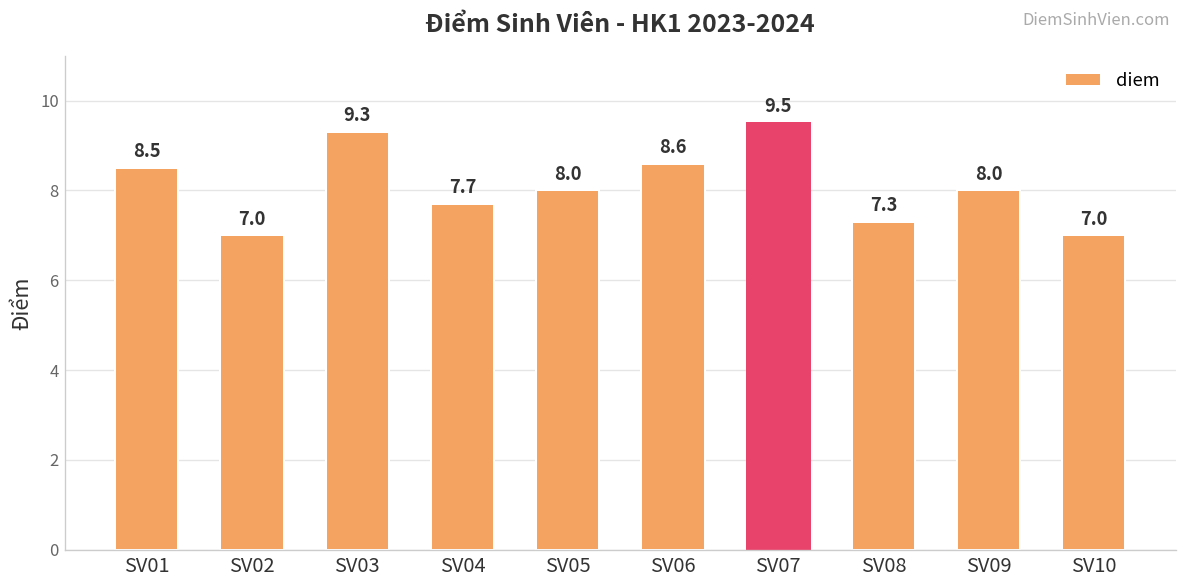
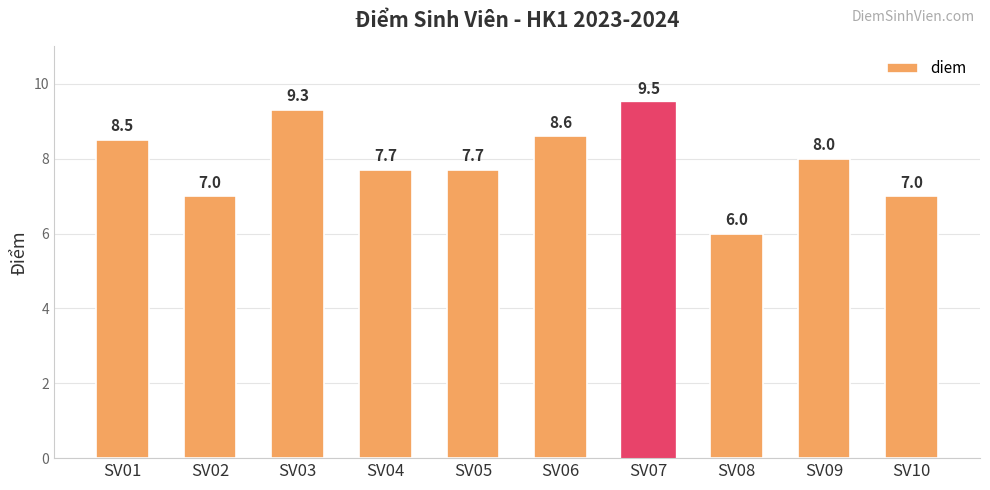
SV05: 8.0 -> 7.7
SV08: 7.3 -> 6.0
